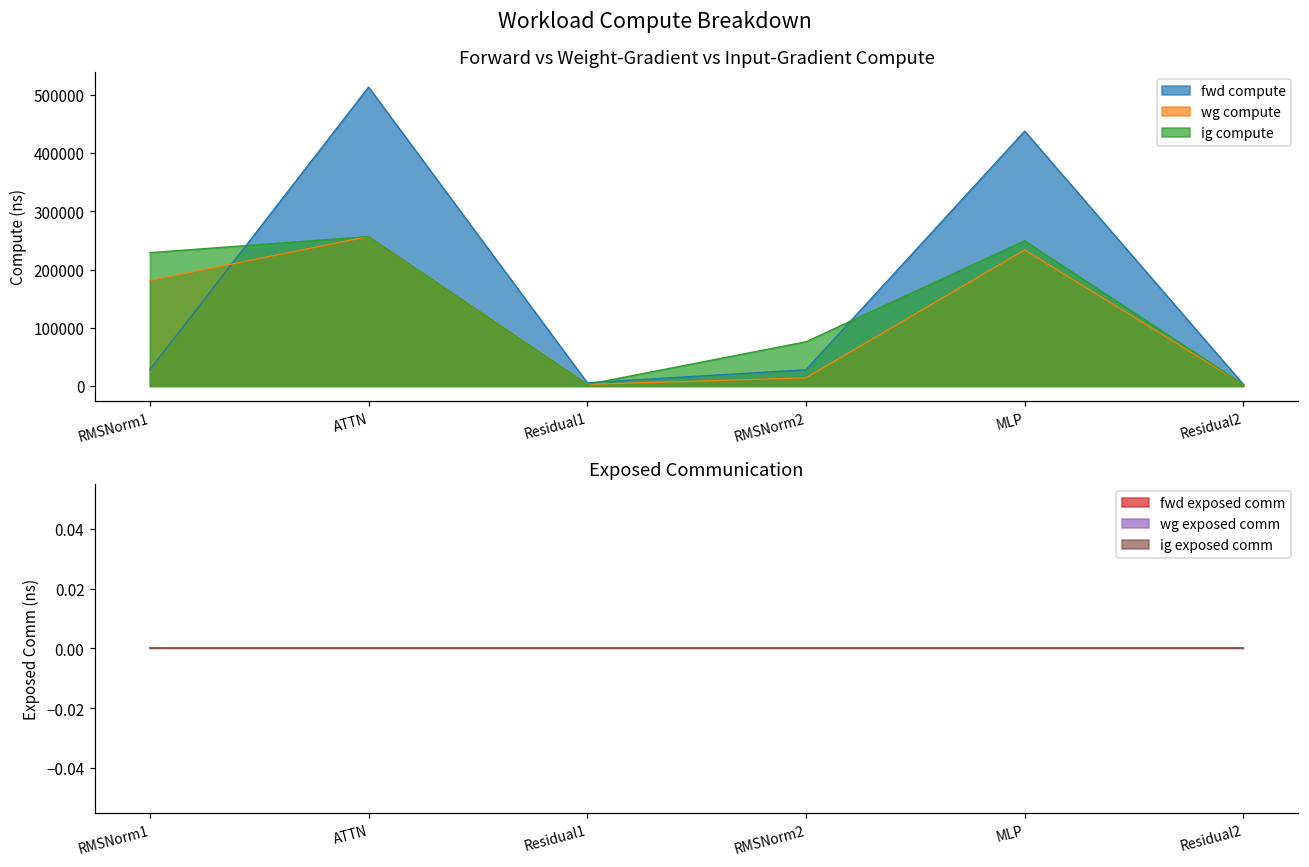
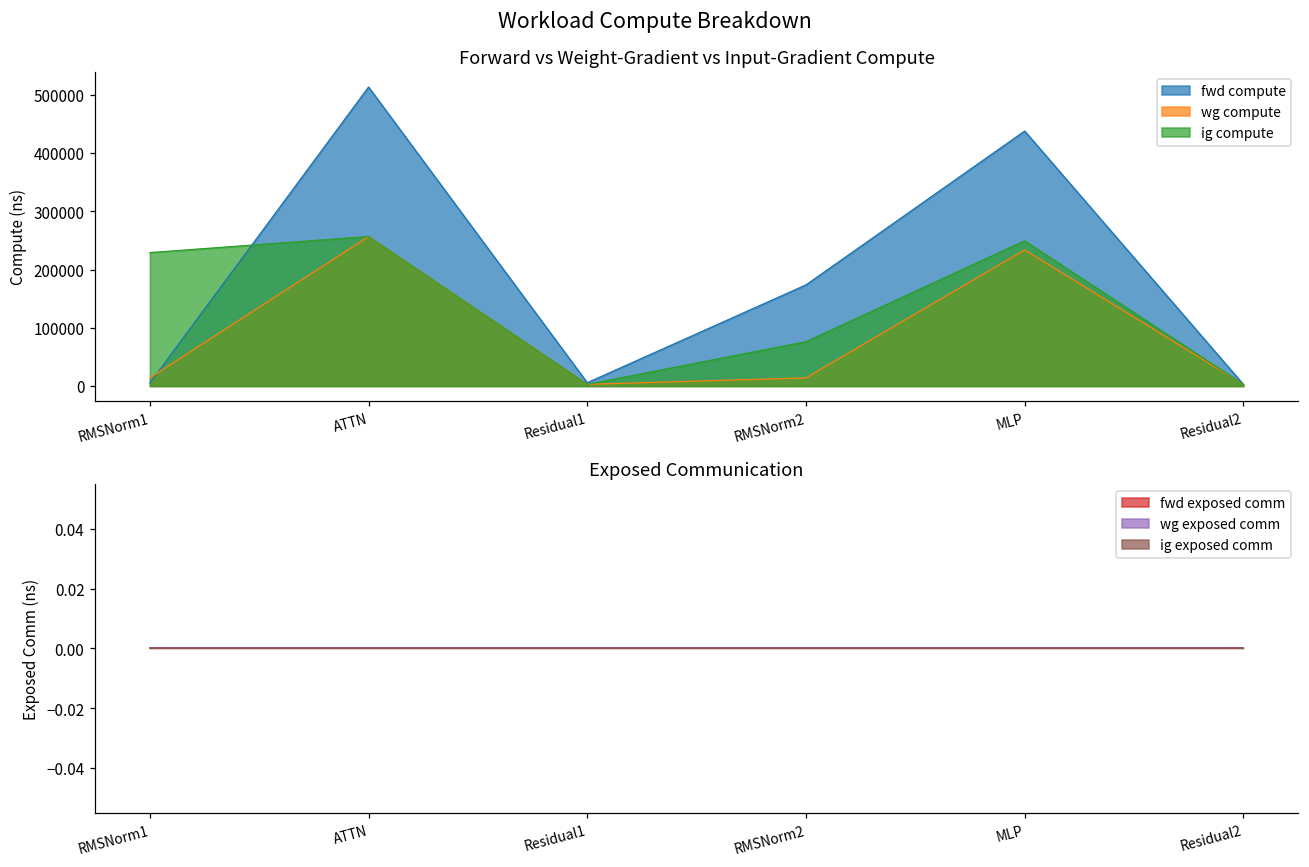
Forward vs Weight-Gradient vs Input-Gradient Compute, fwd compute, RMSNorm1: 30000 -> 10000
Forward vs Weight-Gradient vs Input-Gradient Compute, wg compute, RMSNorm1: 180000 -> 10000
Forward vs Weight-Gradient vs Input-Gradient Compute, fwd compute, RMSNorm2: 30000 -> 170000
